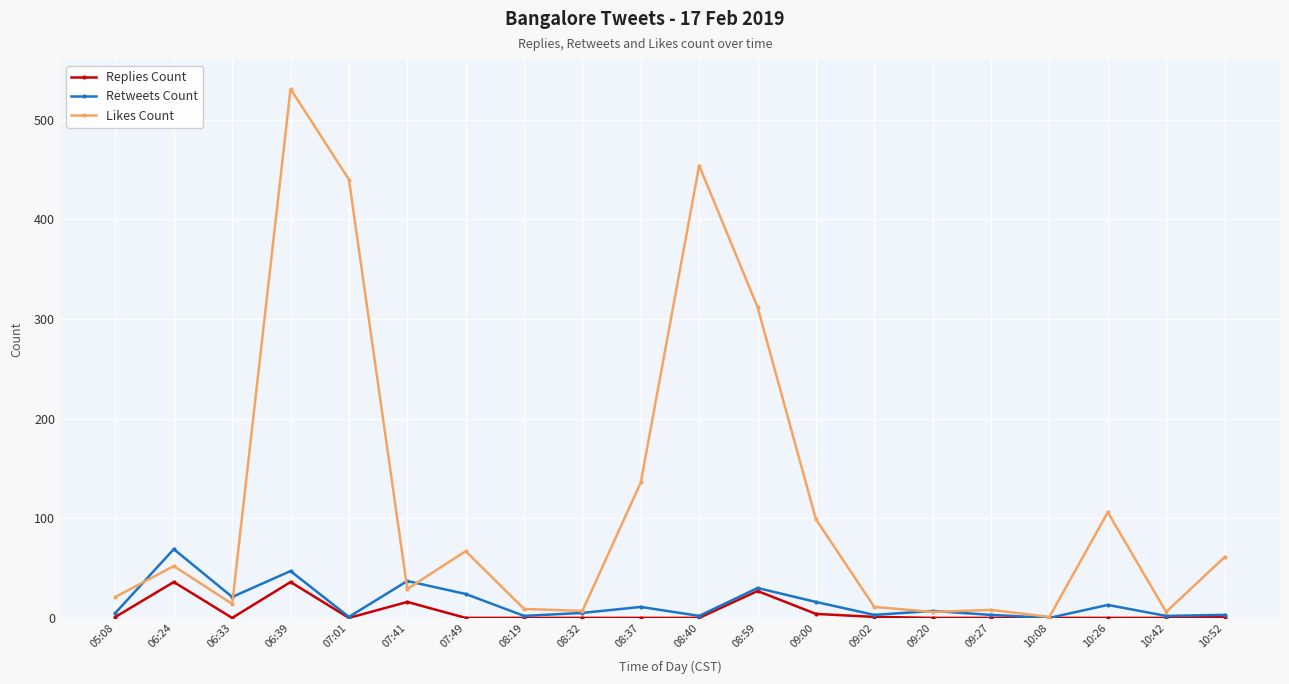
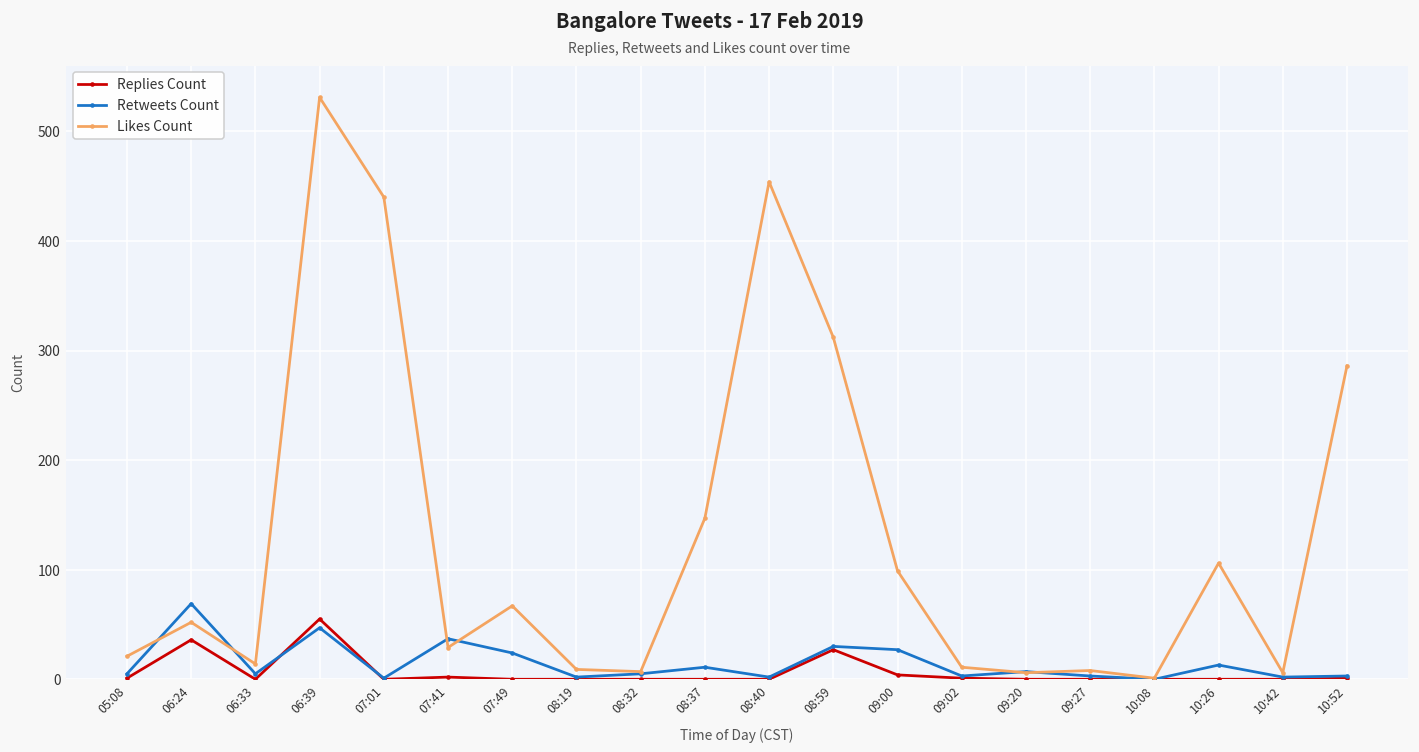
Retweets Count, 06:33: 20 -> 10
Replies Count, 06:39: 40 -> 60
Replies Count, 07:41: 20 -> 0
Likes Count, 08:37: 140 -> 150
Retweets Count, 09:00: 20 -> 30
Likes Count, 10:52: 60 -> 290
